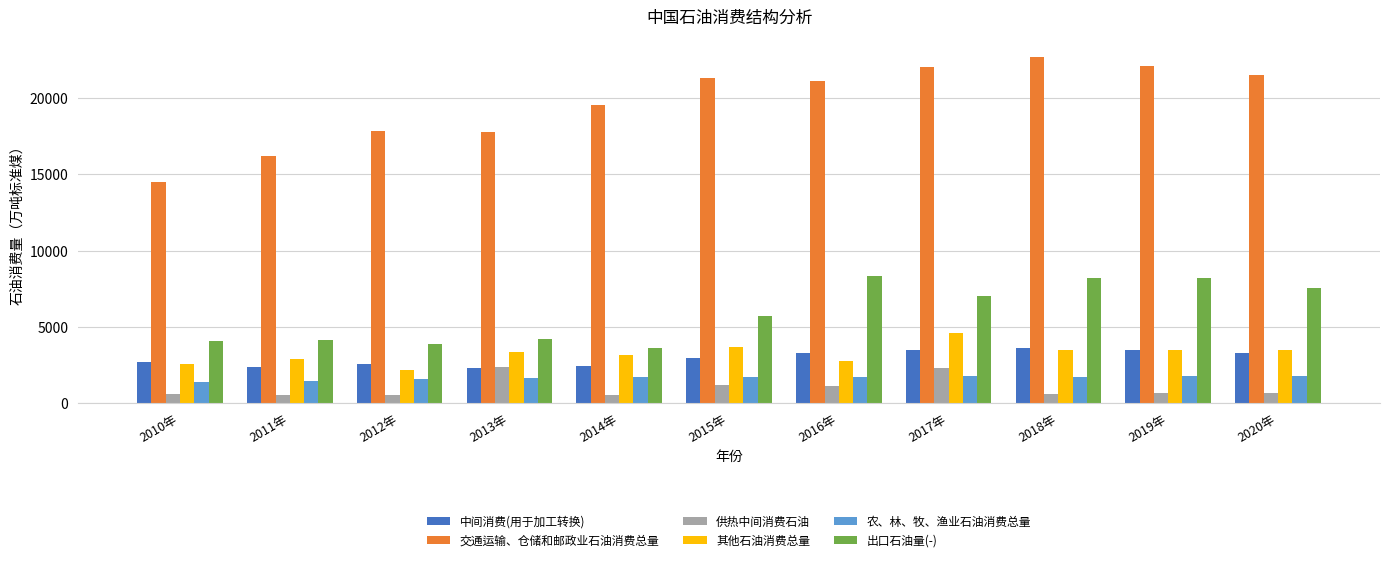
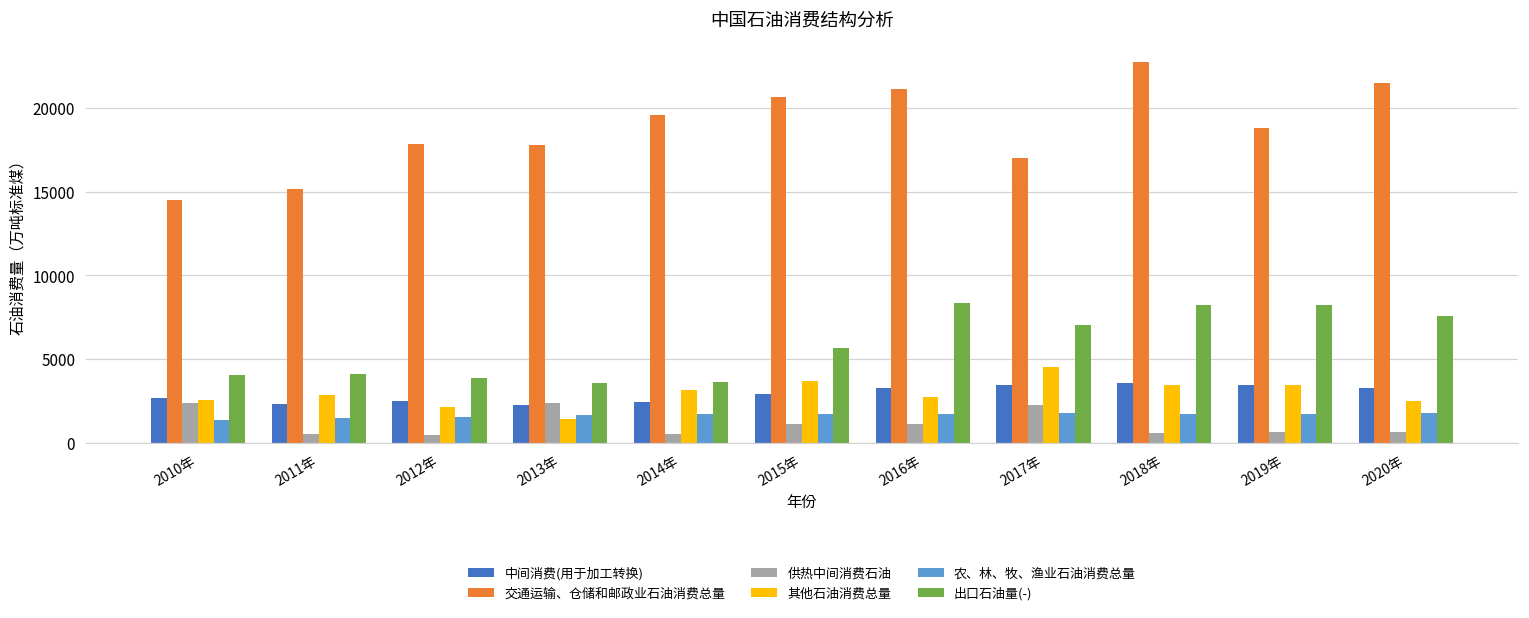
供热中间消费石油, 2010年: 600 -> 2400
交通运输、仓储和邮政业石油消费总量, 2011年: 16200 -> 15200
其他石油消费总量, 2013年: 3300 -> 1400
出口石油量(-), 2013年: 4200 -> 3600
交通运输、仓储和邮政业石油消费总量, 2015年: 21300 -> 20700
交通运输、仓储和邮政业石油消费总量, 2017年: 22100 -> 17000
交通运输、仓储和邮政业石油消费总量, 2019年: 22100 -> 18800
其他石油消费总量, 2020年: 3500 -> 2500
